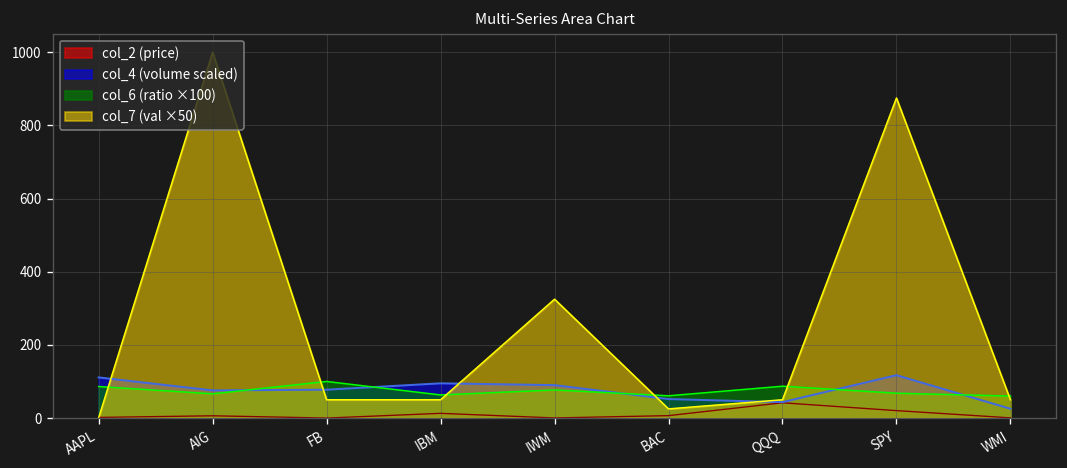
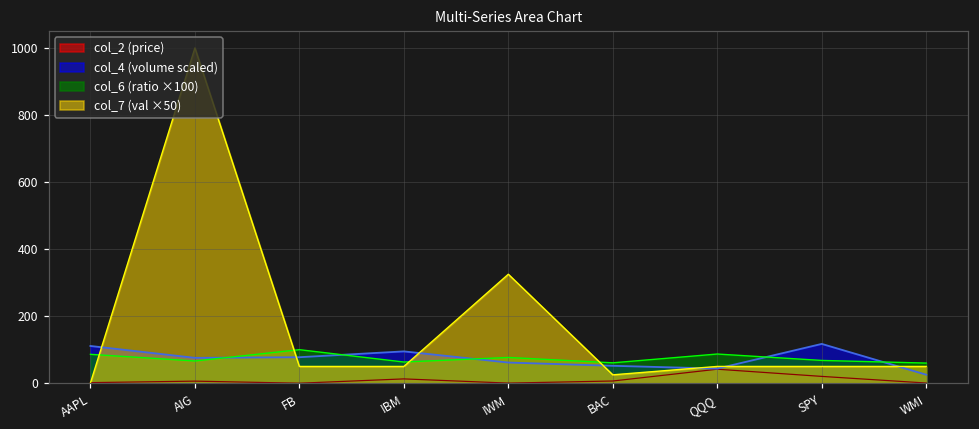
col_4 (volume scaled), IWM: 90 -> 60
col_7 (val ×50), SPY: 880 -> 50
